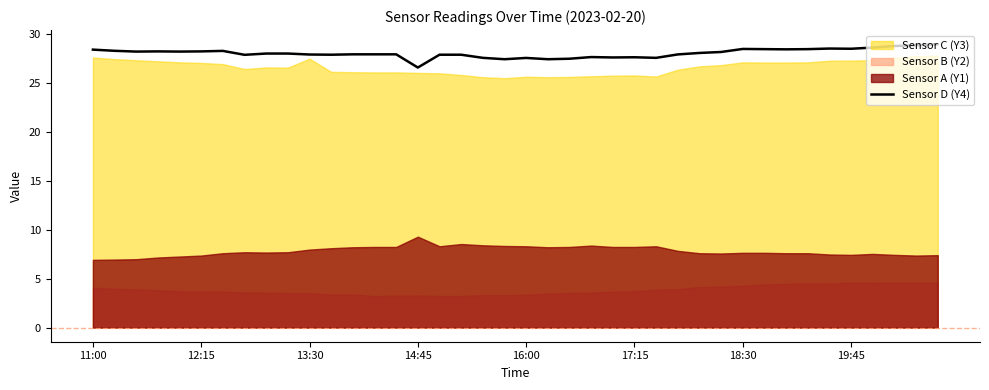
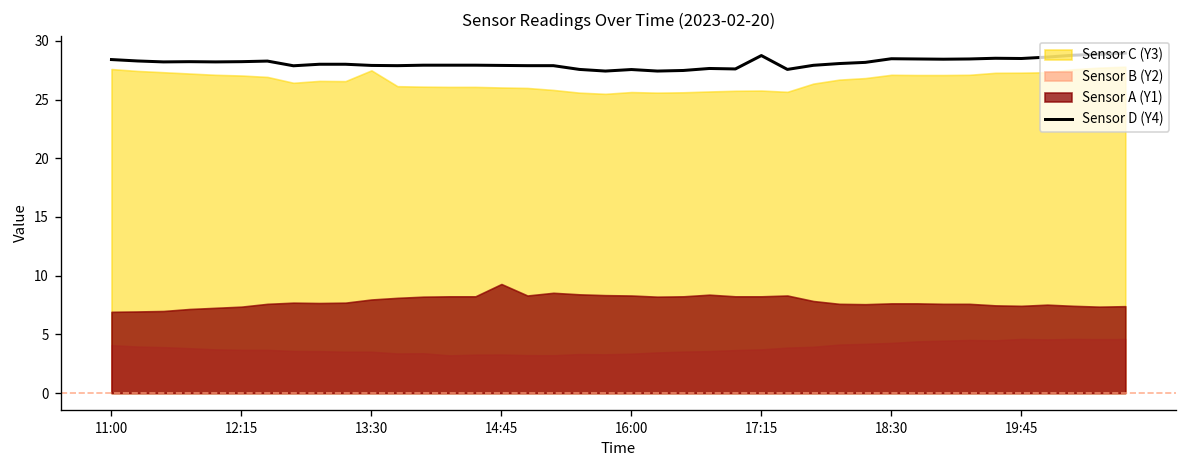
Sensor D (Y4), 14:45: 27 -> 28
Sensor D (Y4), 17:15: 28 -> 29
